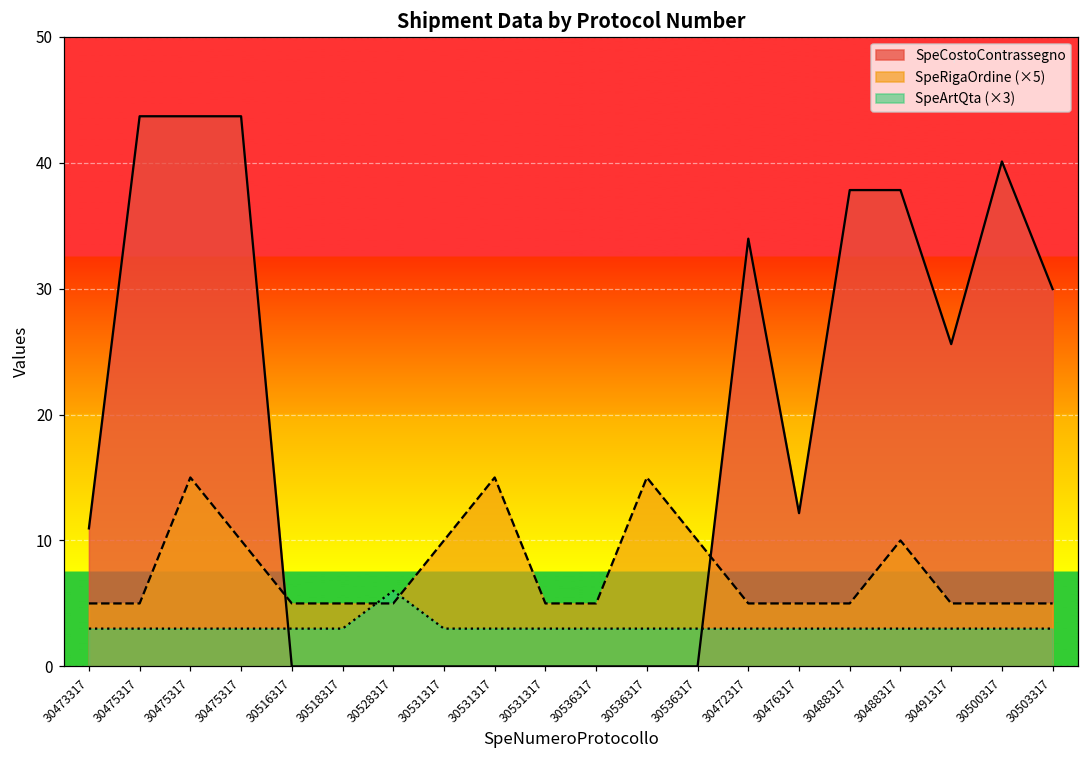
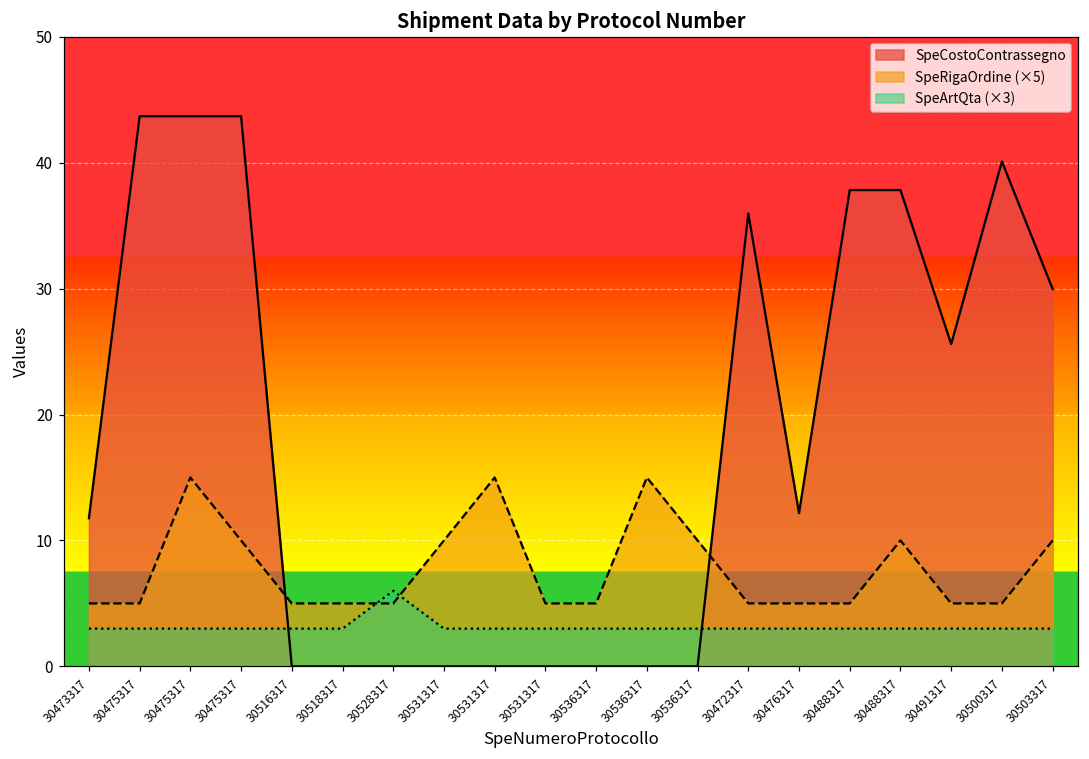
SpeCostoContrassegno, 30473317: 11.0 -> 11.8
SpeCostoContrassegno, 30472317: 34.0 -> 36.0
SpeRigaOrdine (×5), 30503317: 5.0 -> 10.0
